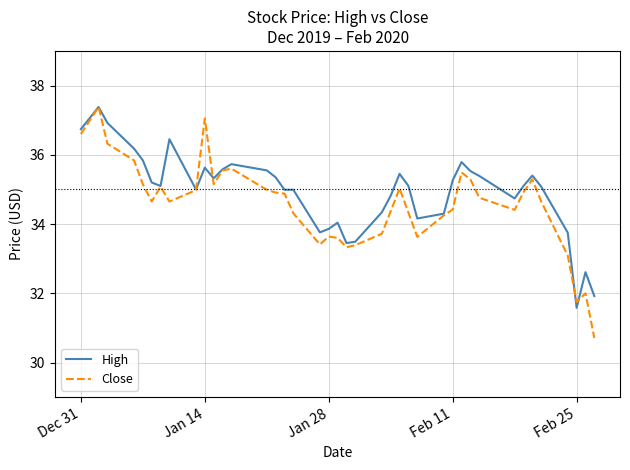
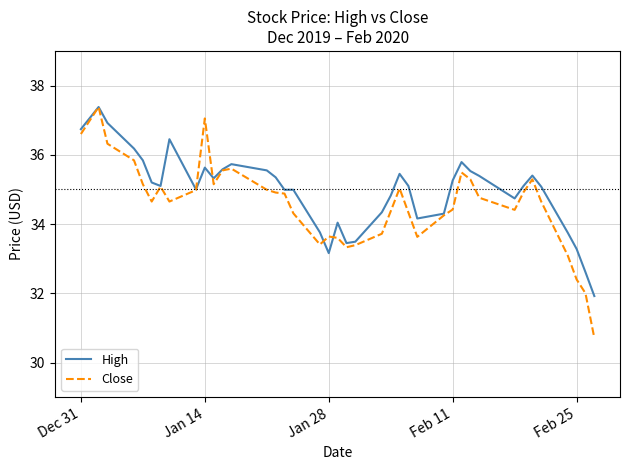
High, Jan 28: 33.9 -> 33.2
High, Feb 25: 31.6 -> 33.3
Close, Feb 25: 31.8 -> 32.4
